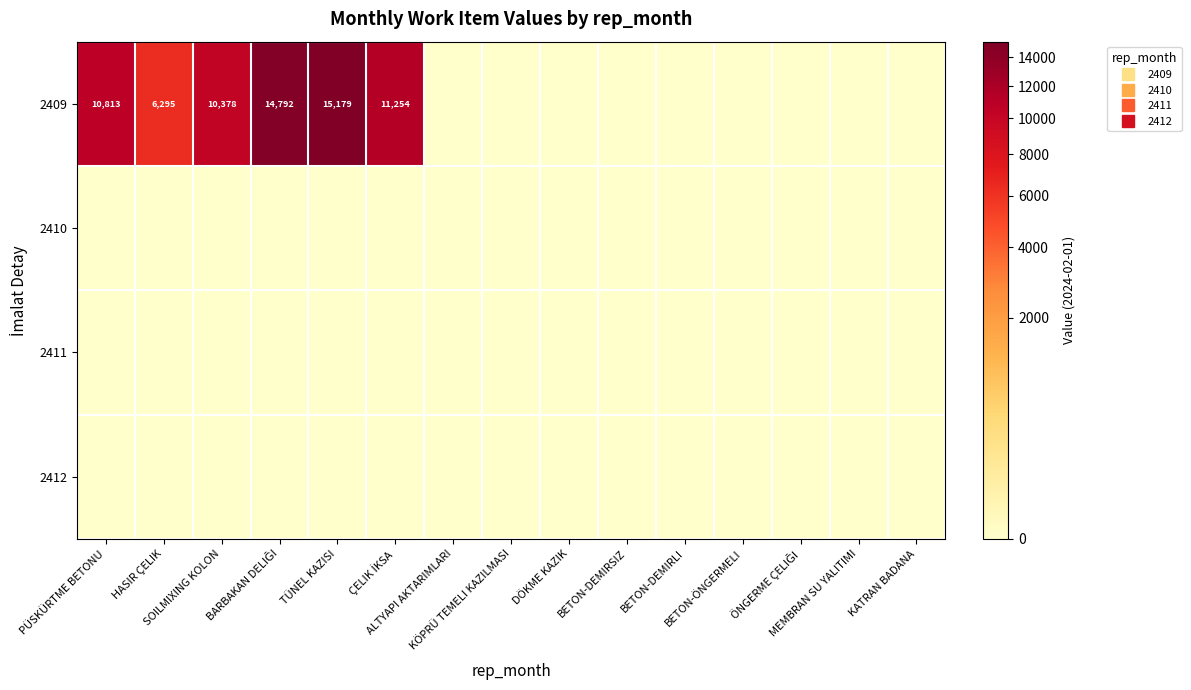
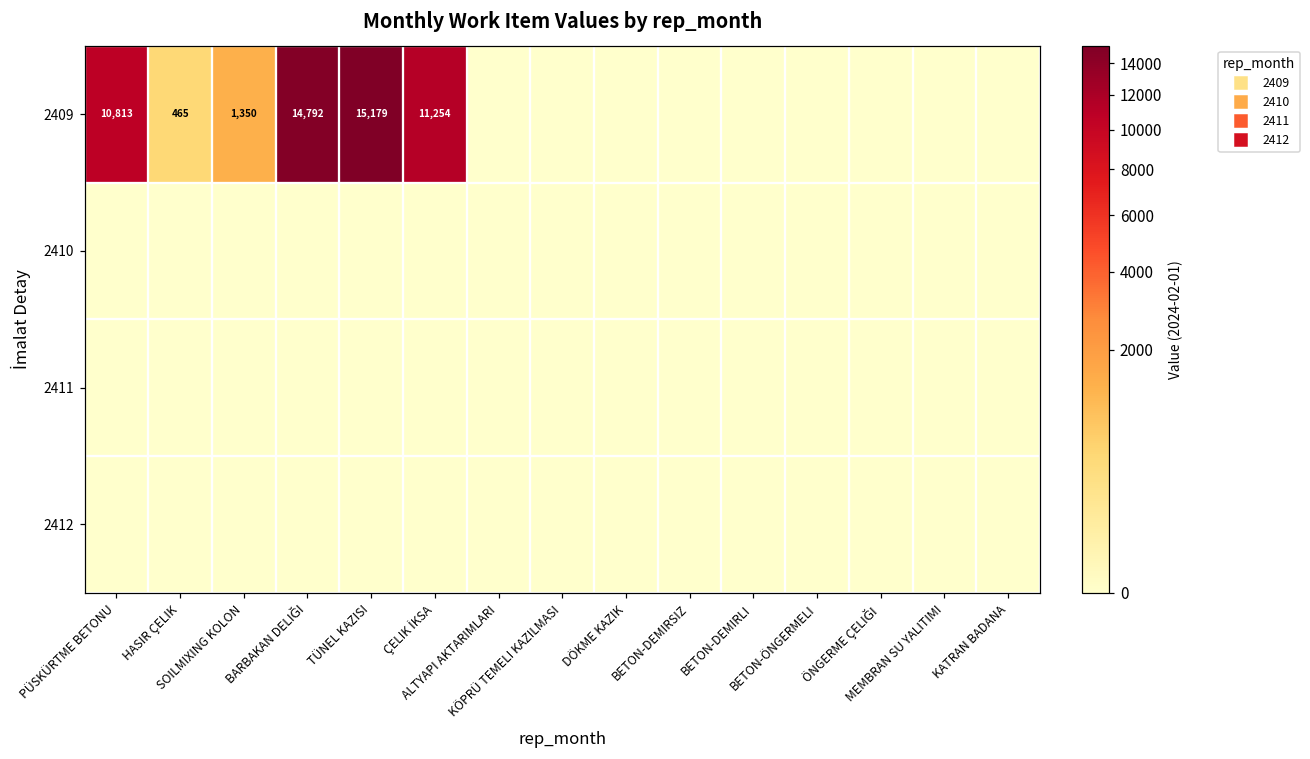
2409, HASIR ÇELIK: 6,295 -> 465
2409, SOILMIXING KOLON: 10,378 -> 1,350
